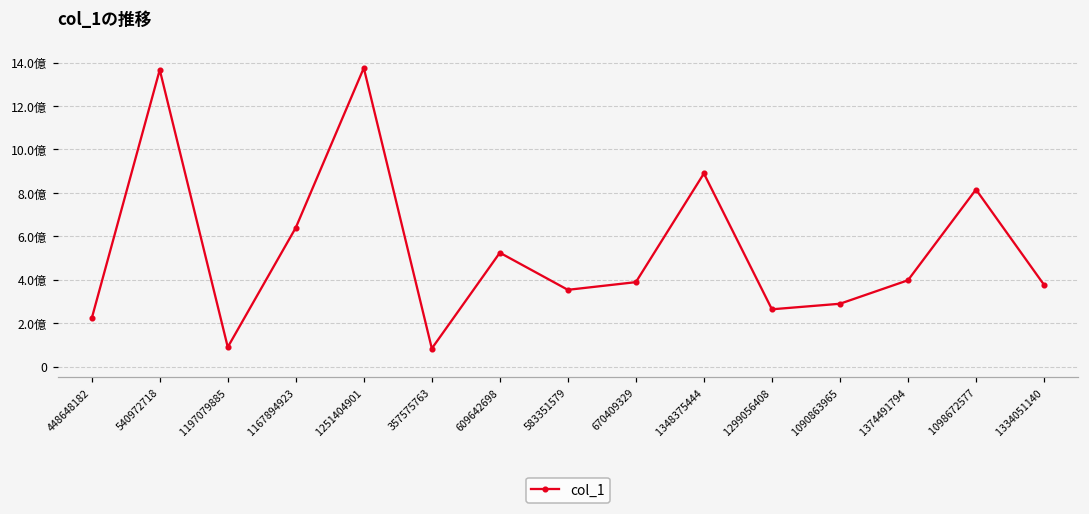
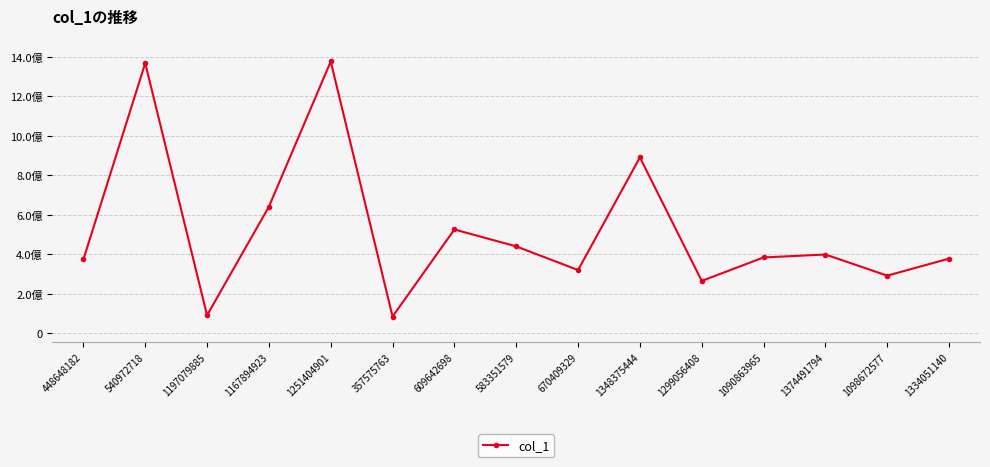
448648182: 2.2億 -> 3.7億
583351579: 3.5億 -> 4.4億
670409329: 3.9億 -> 3.2億
1090863965: 2.9億 -> 3.8億
1098672577: 8.2億 -> 2.9億
